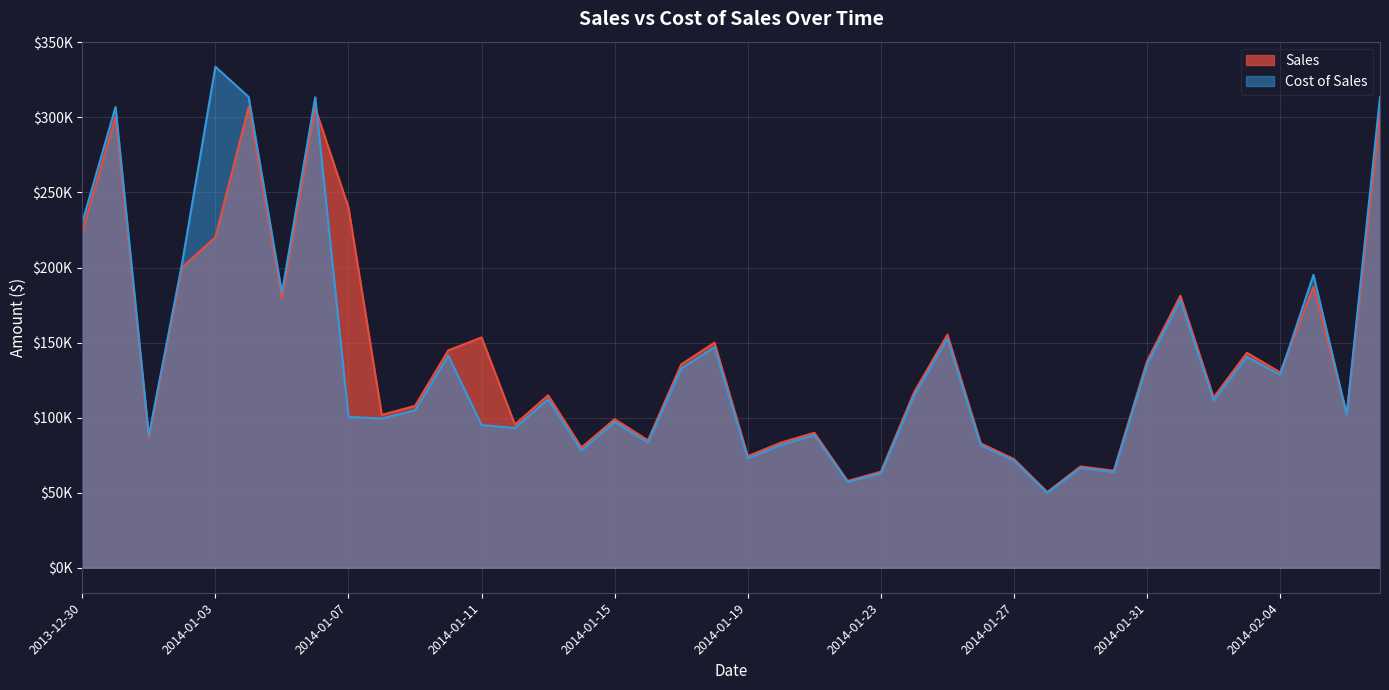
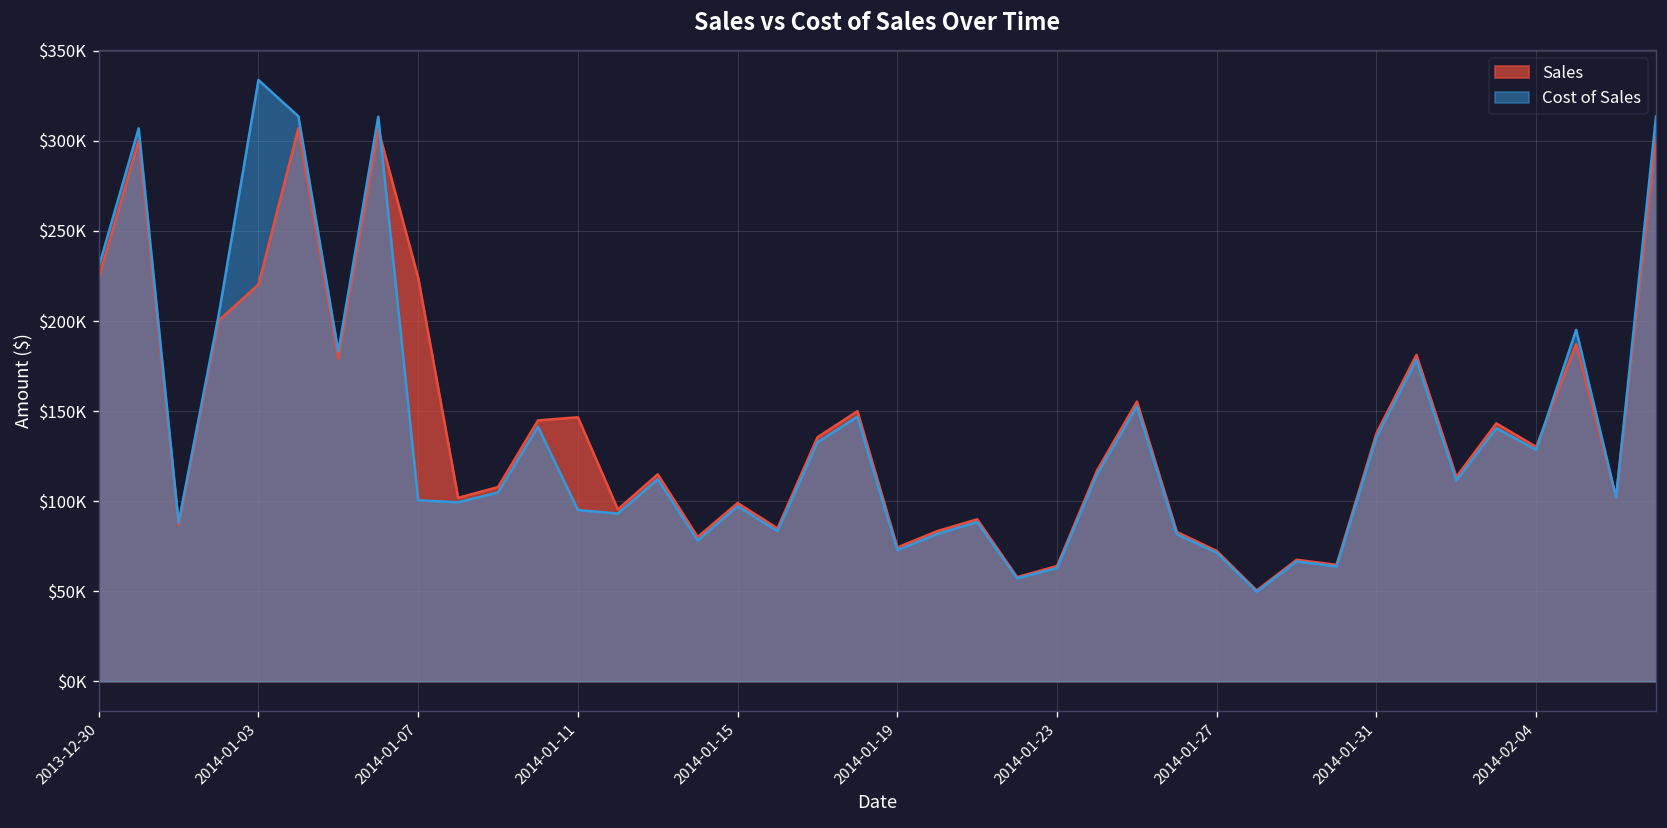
Sales, 2014-01-07: $240000 -> $224000
Sales, 2014-01-11: $153000 -> $147000
